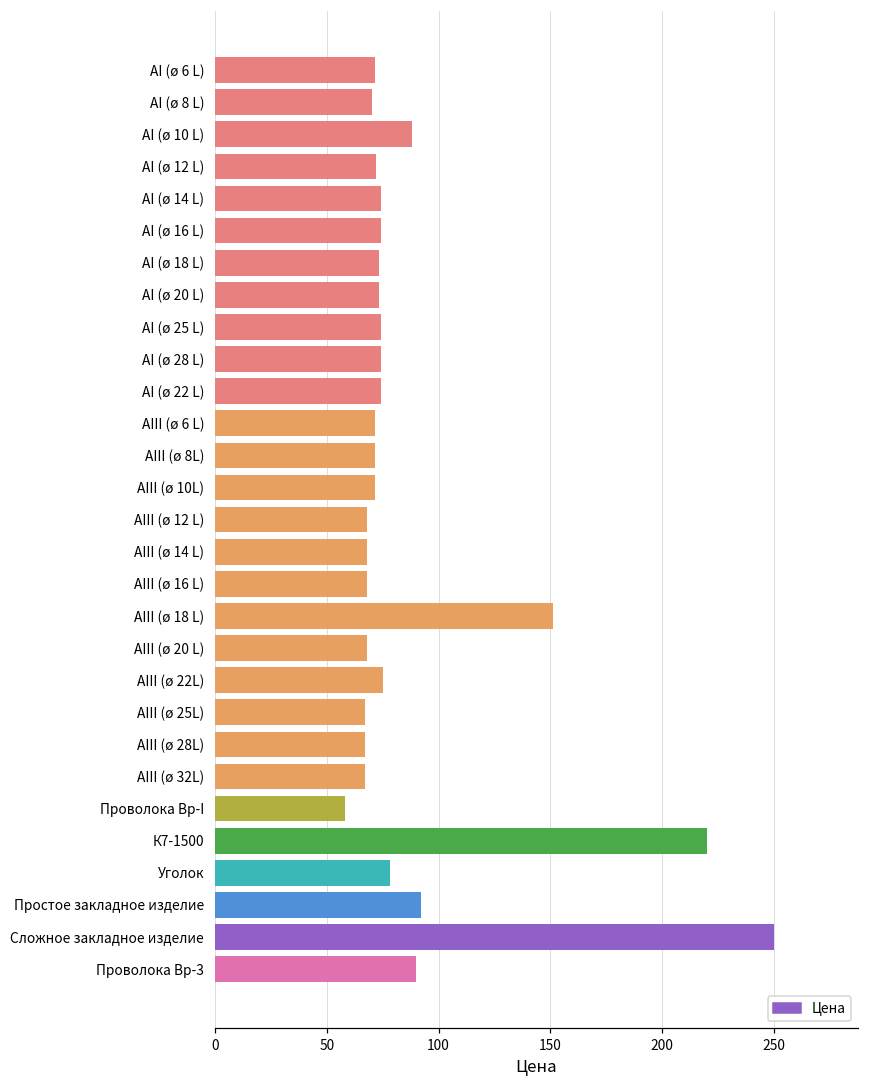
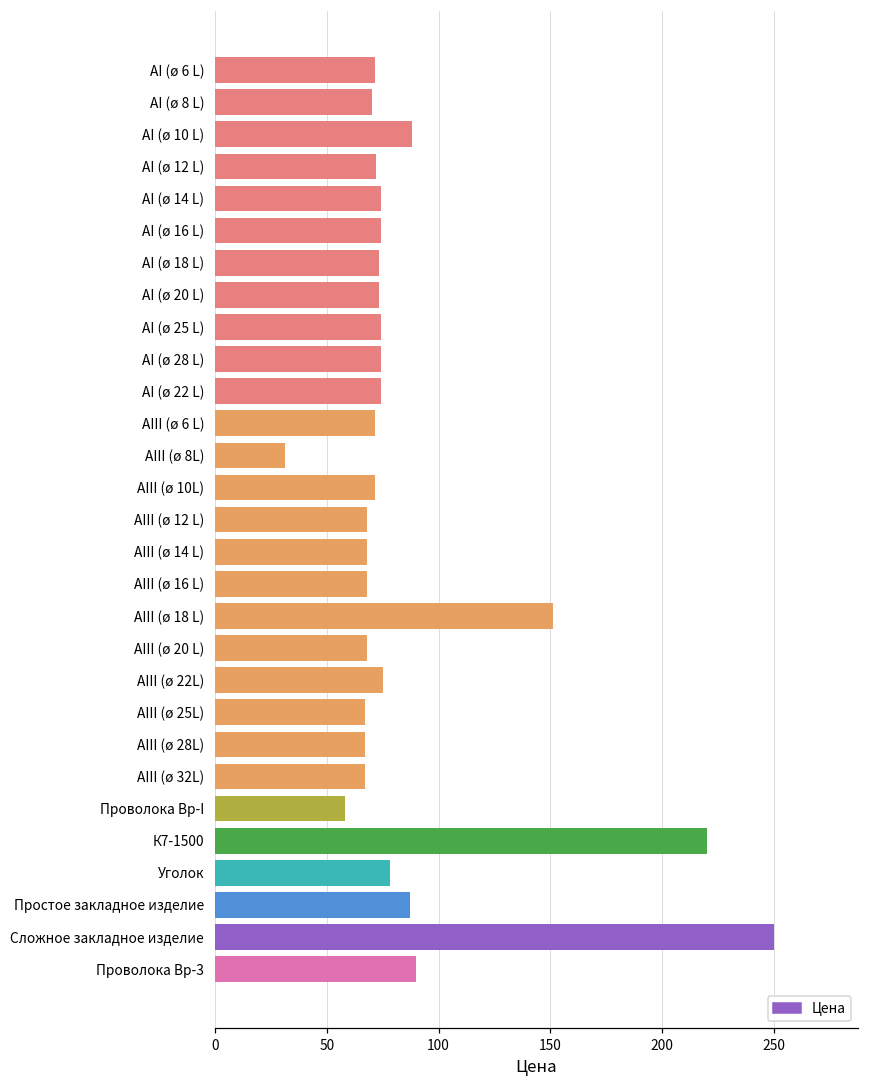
AIII (ø 8L): 71 -> 31
Простое закладное изделие: 92 -> 87
